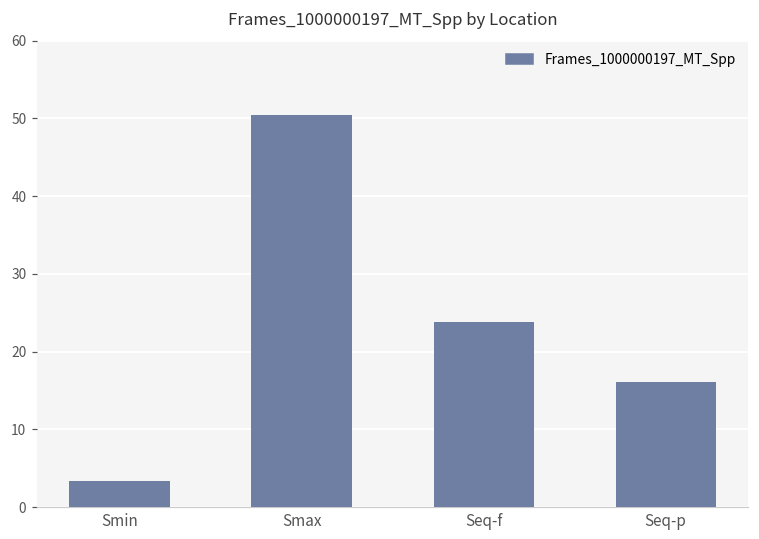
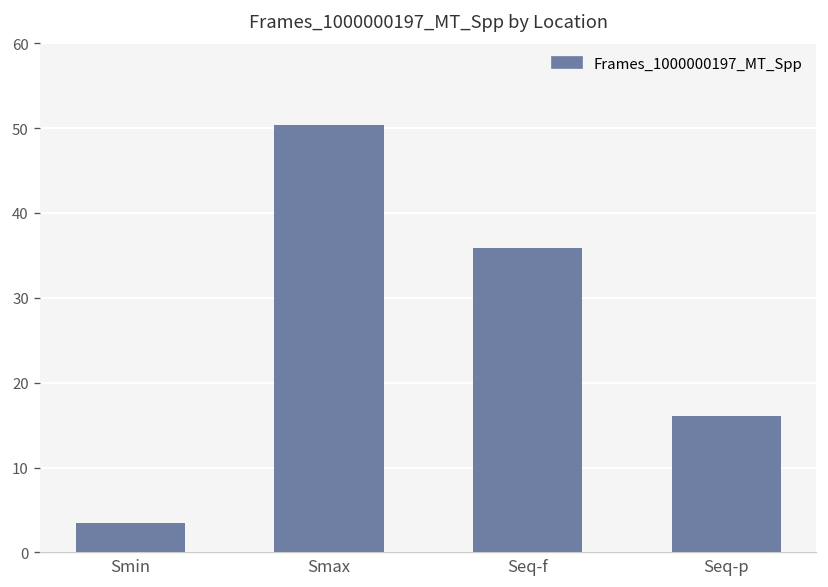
Seq-f: 24 -> 36
